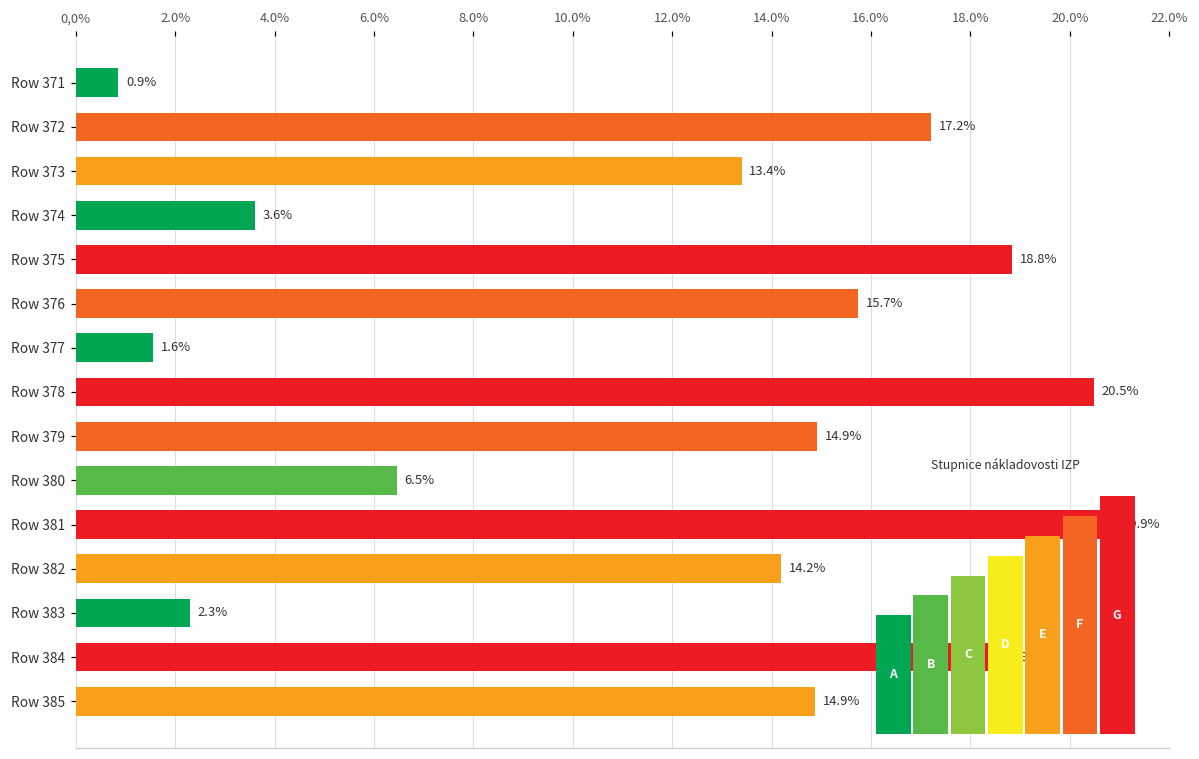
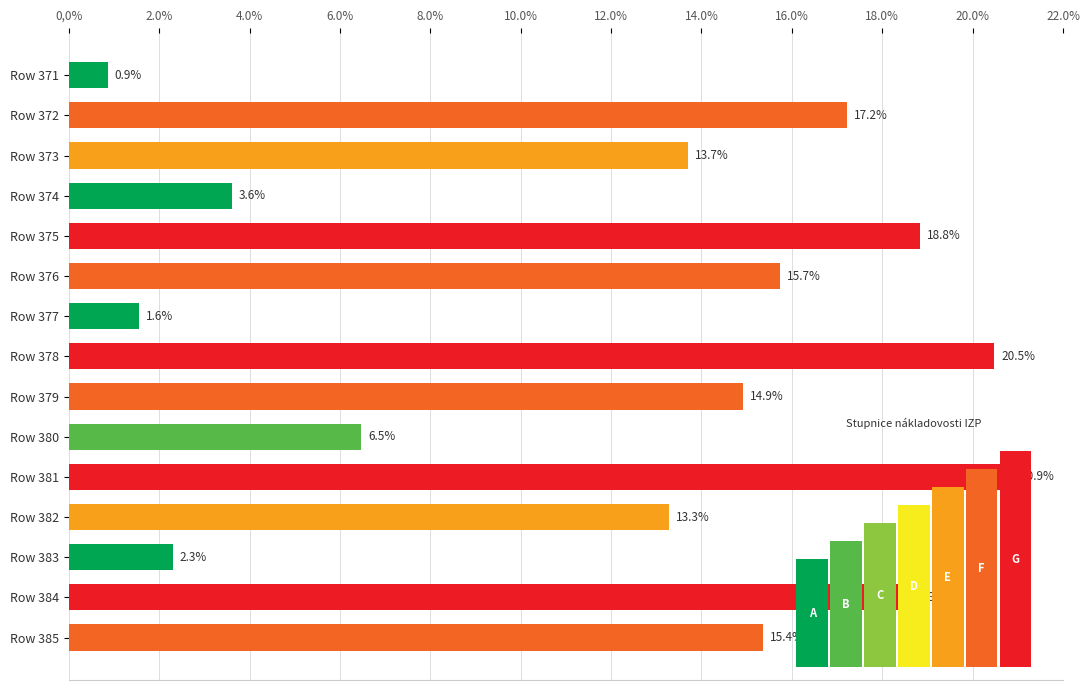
Row 373: 13.4% -> 13.7%
Row 382: 14.2% -> 13.3%
Row 385: 14.9% -> 15.4%
